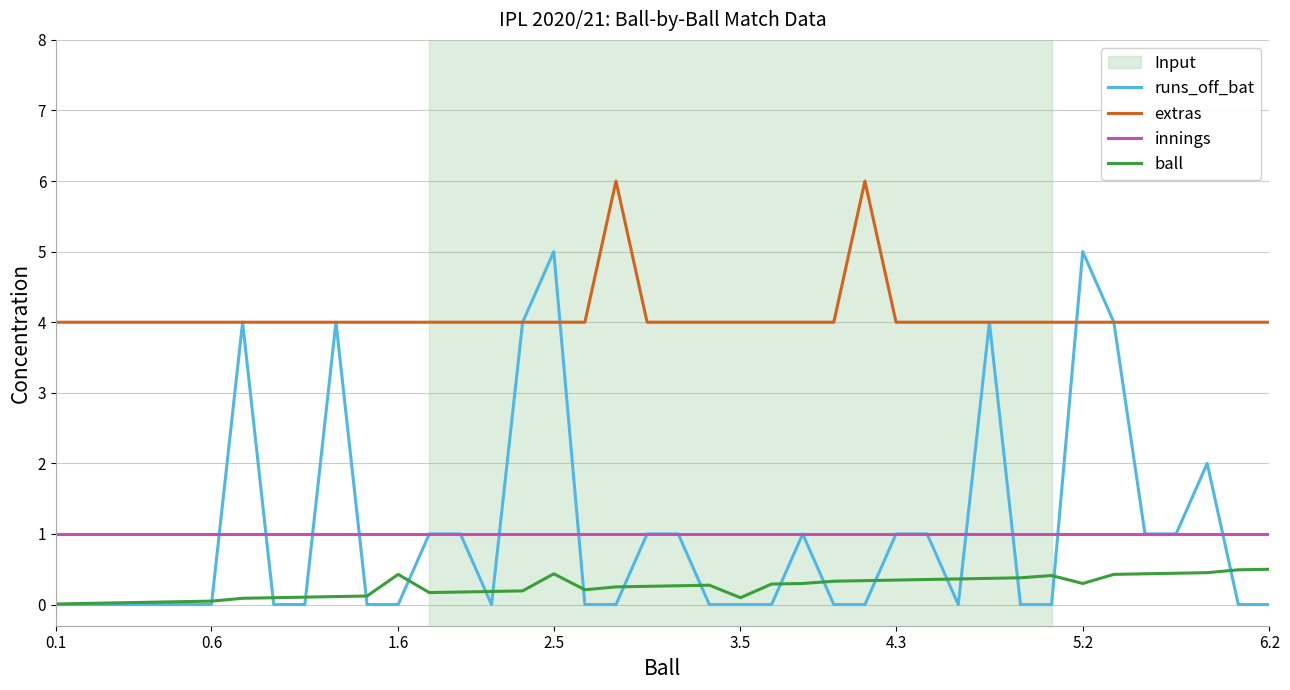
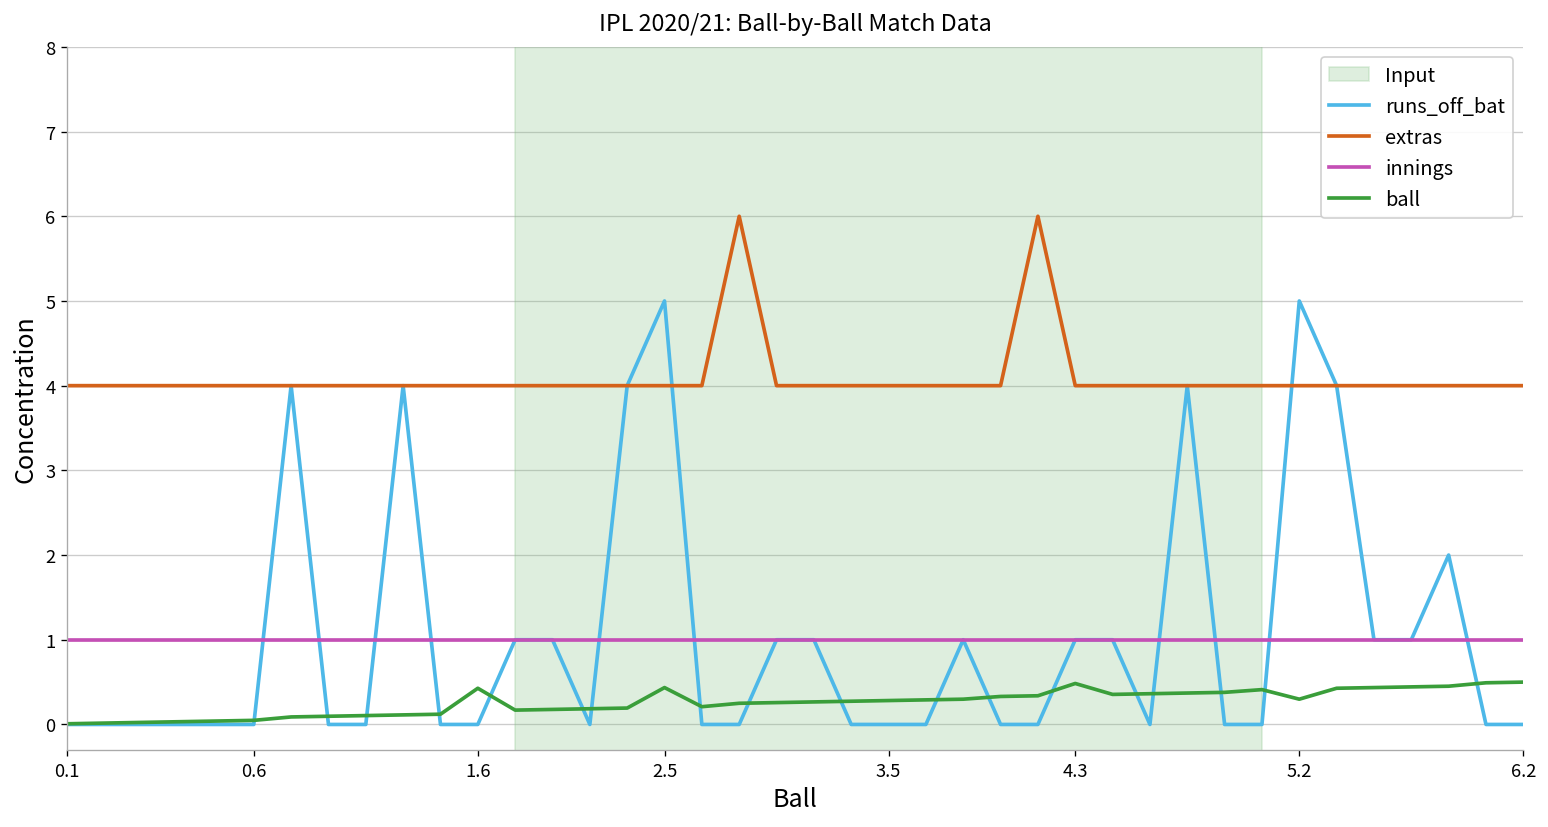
ball, 3.5: 0.1 -> 0.3
ball, 4.3: 0.3 -> 0.5
